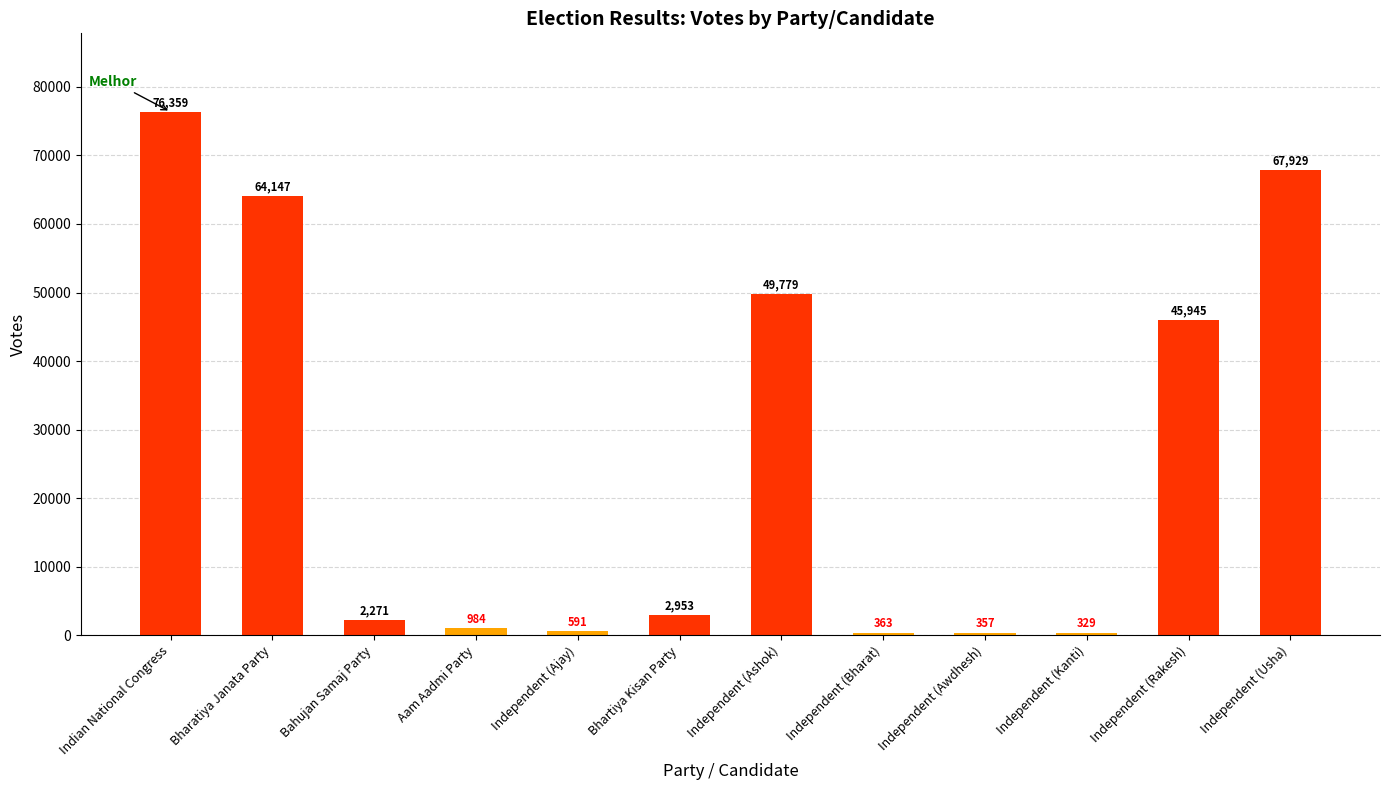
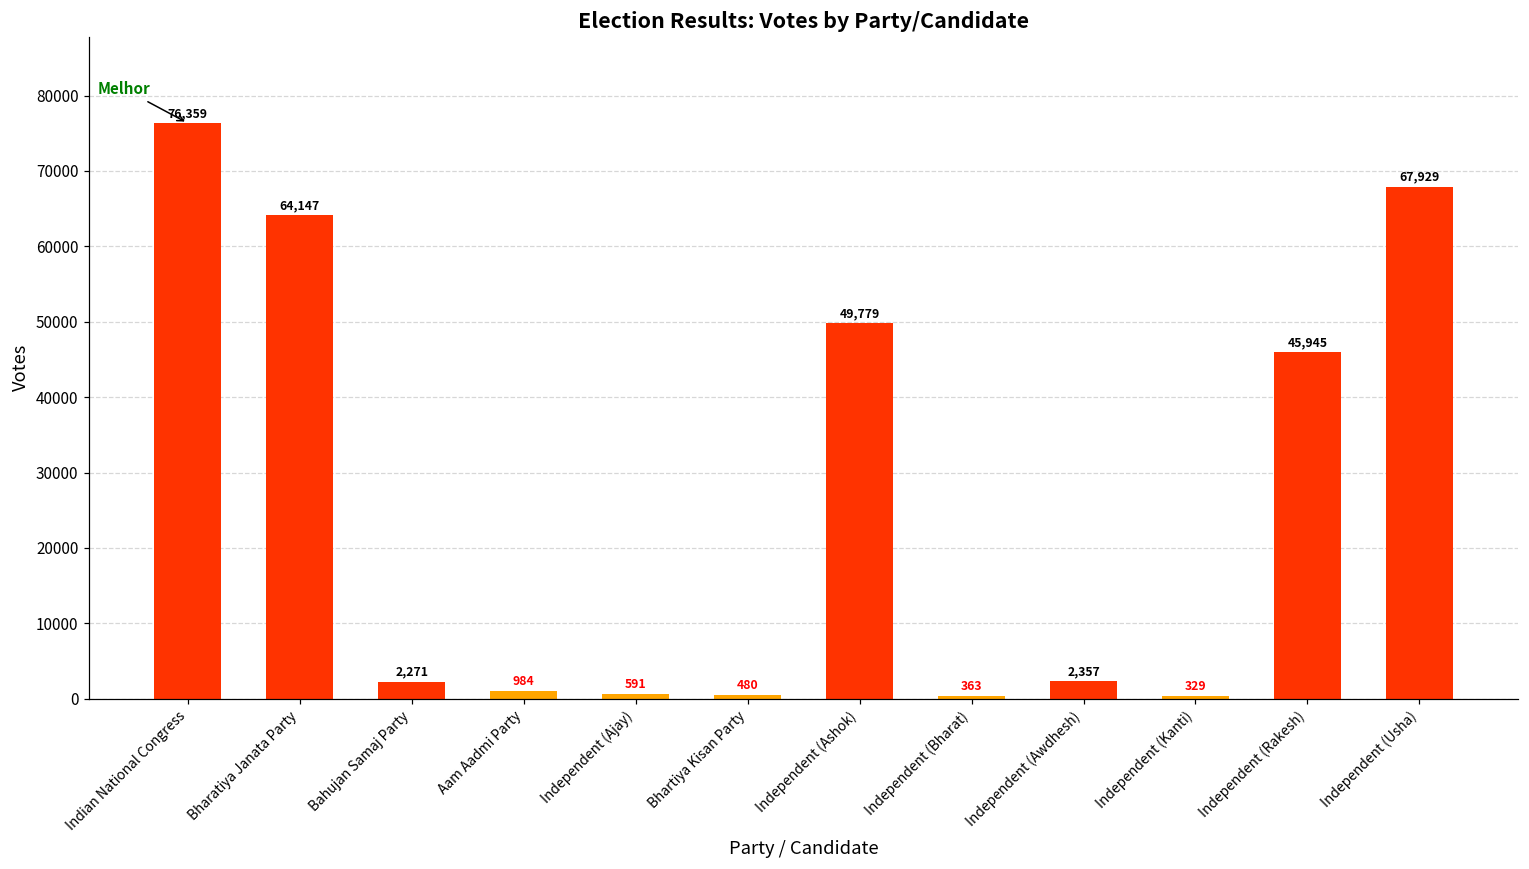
Bhartiya Kisan Party: 2,953 -> 480
Independent (Awdhesh): 357 -> 2,357
